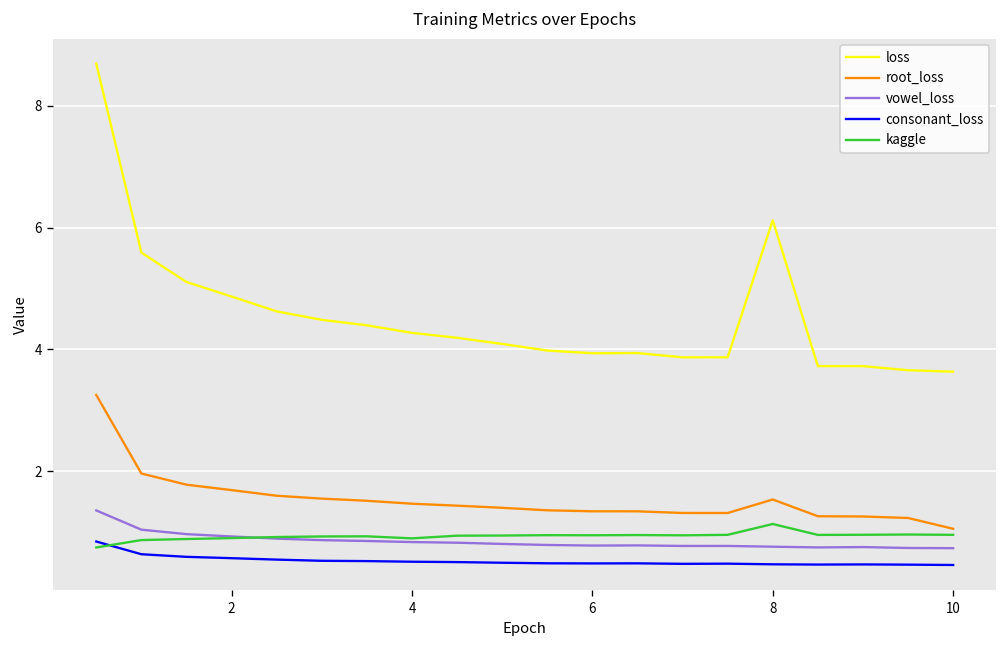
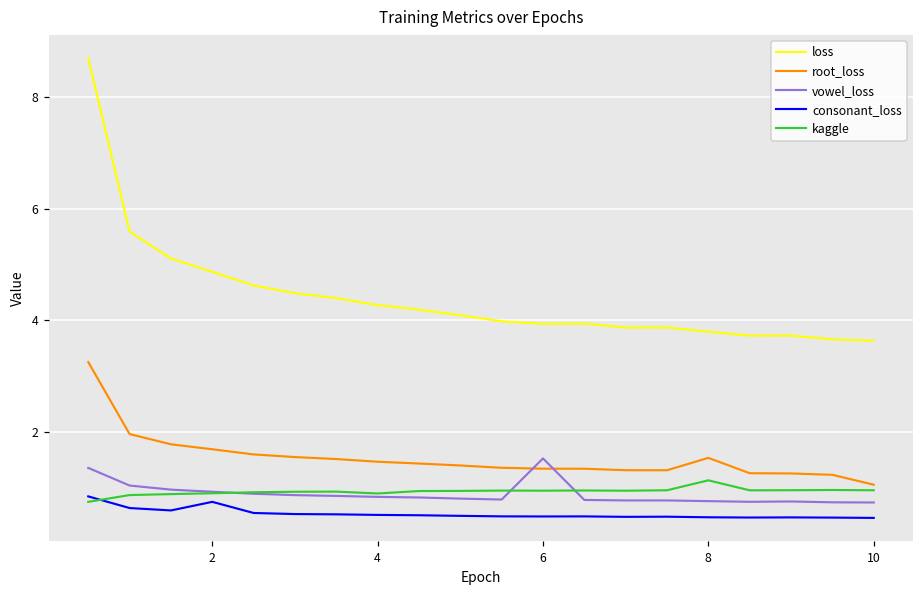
consonant_loss, 2: 0.6 -> 0.7
vowel_loss, 6: 0.8 -> 1.5
loss, 8: 6.1 -> 3.8
